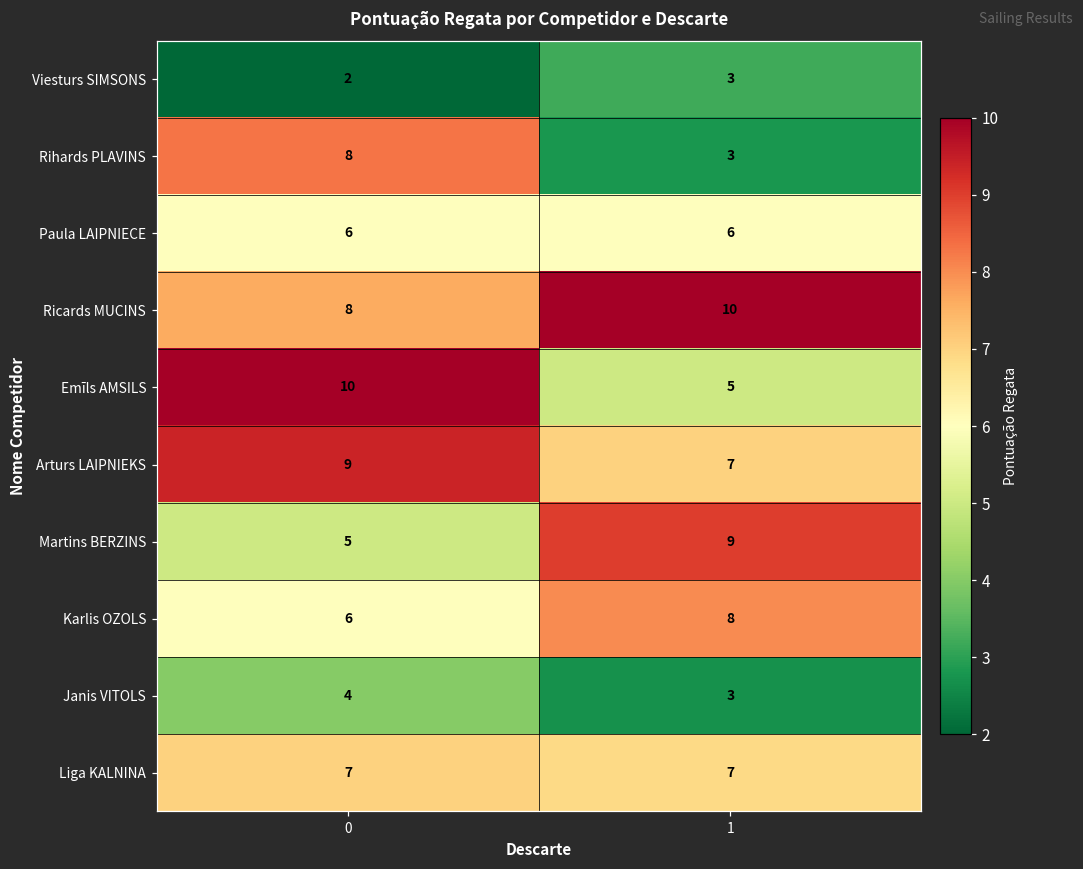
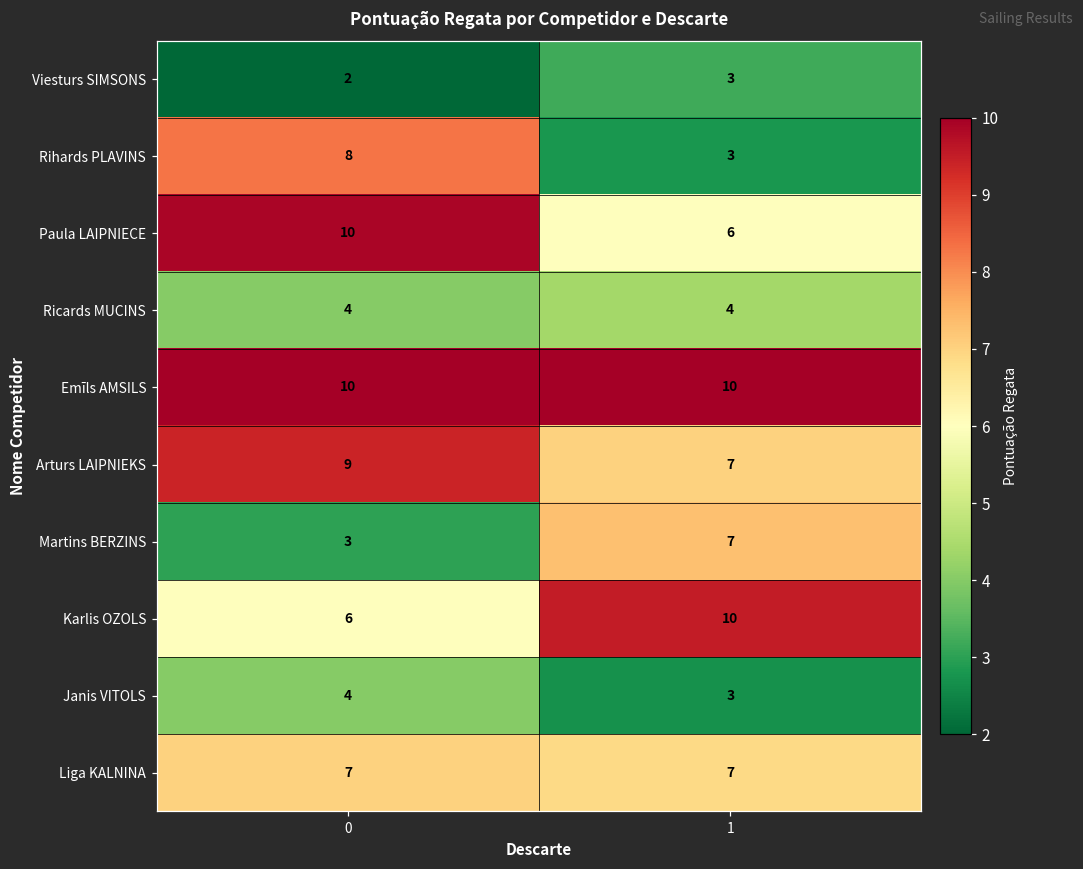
Paula LAIPNIECE, 0: 6 -> 10
Ricards MUCINS, 0: 8 -> 4
Ricards MUCINS, 1: 10 -> 4
Emīls AMSILS, 1: 5 -> 10
Martins BERZINS, 0: 5 -> 3
Martins BERZINS, 1: 9 -> 7
Karlis OZOLS, 1: 8 -> 10
